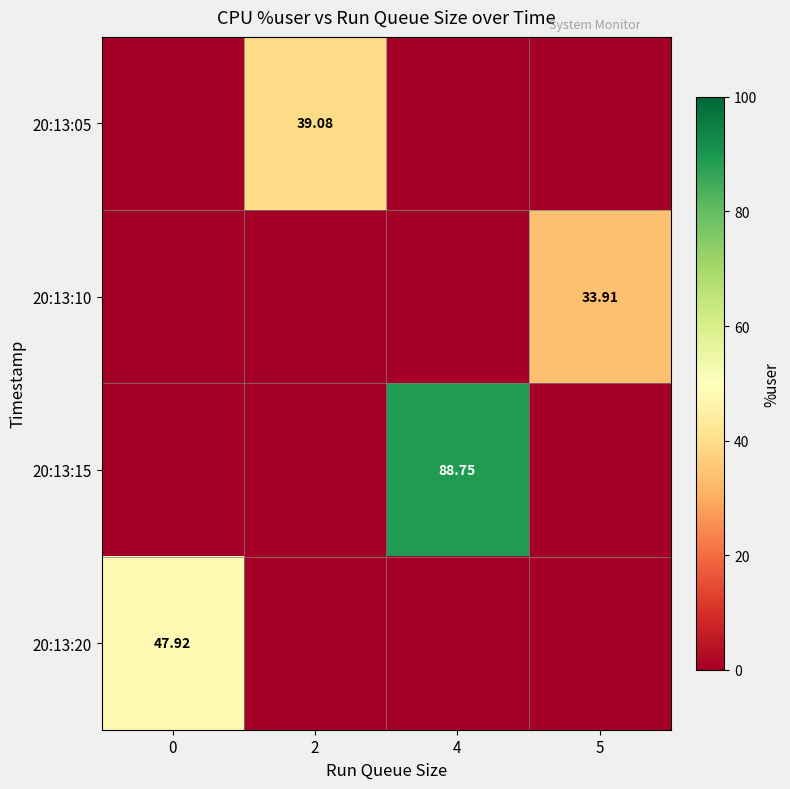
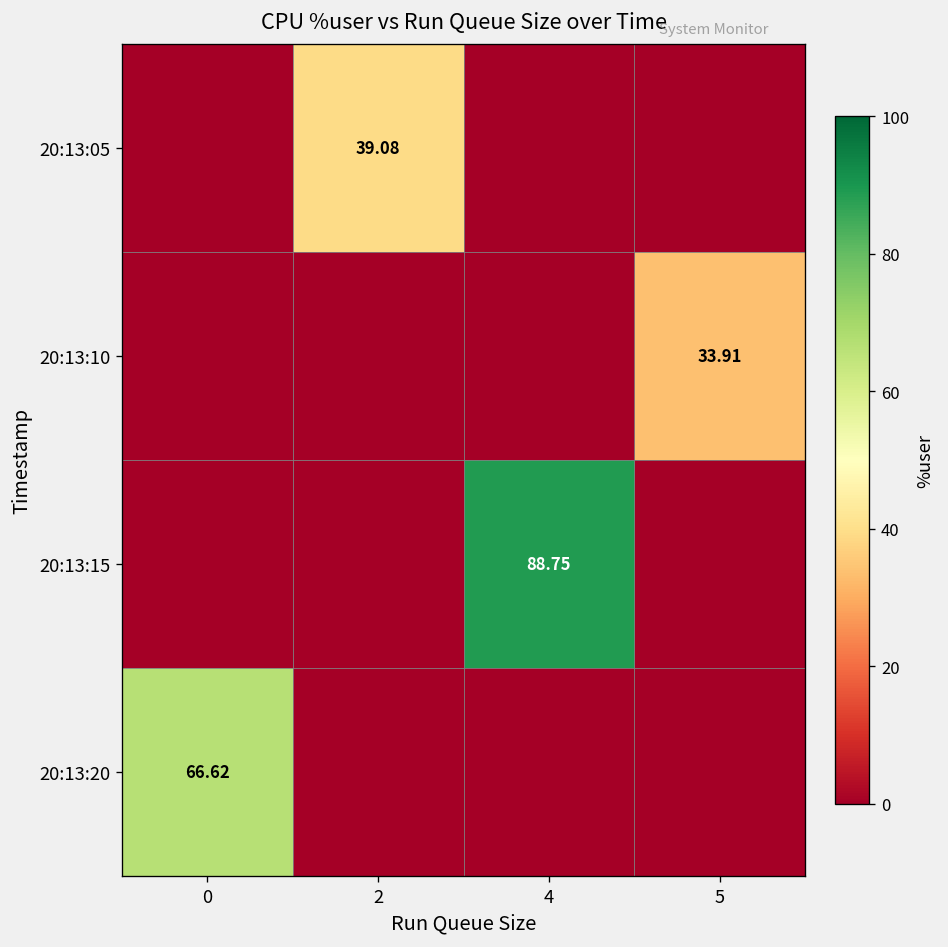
20:13:20, 0: 47.92 -> 66.62
